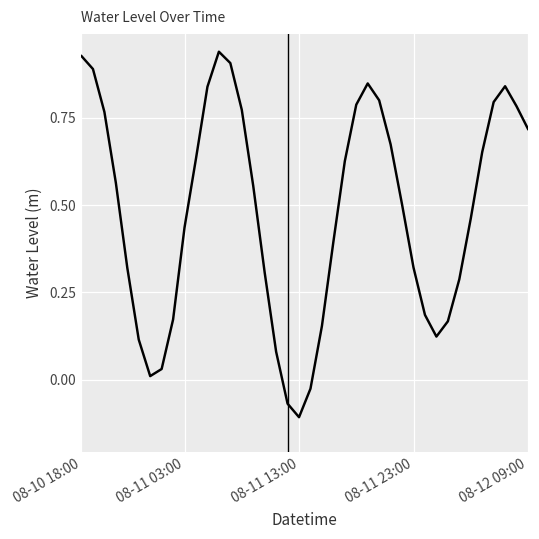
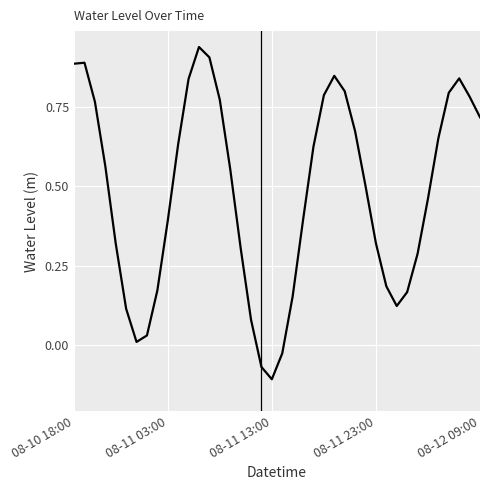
08-10 18:00: 0.93 -> 0.89
08-11 03:00: 0.44 -> 0.39
